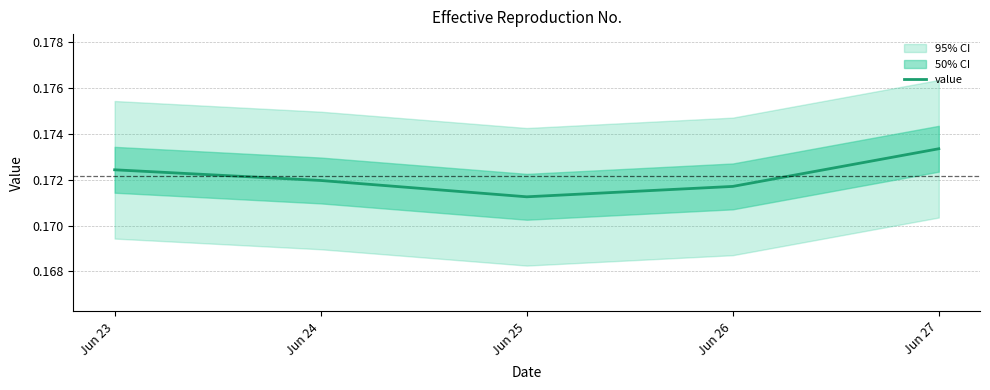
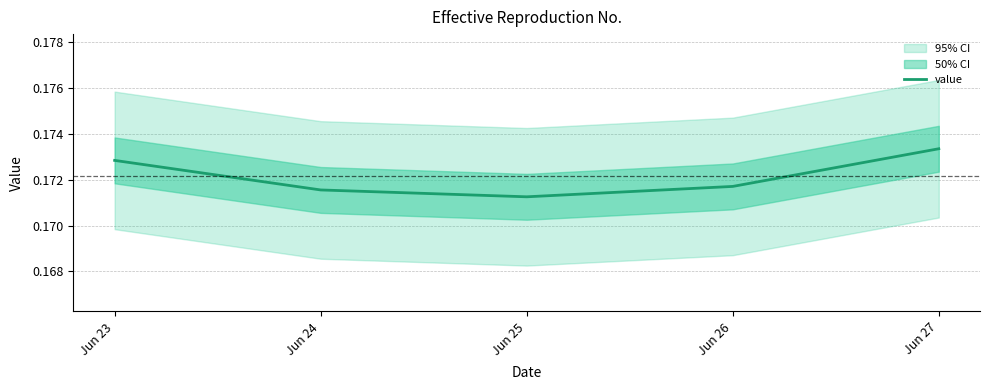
value, Jun 23: 0.1724 -> 0.1728
value, Jun 24: 0.1720 -> 0.1716
